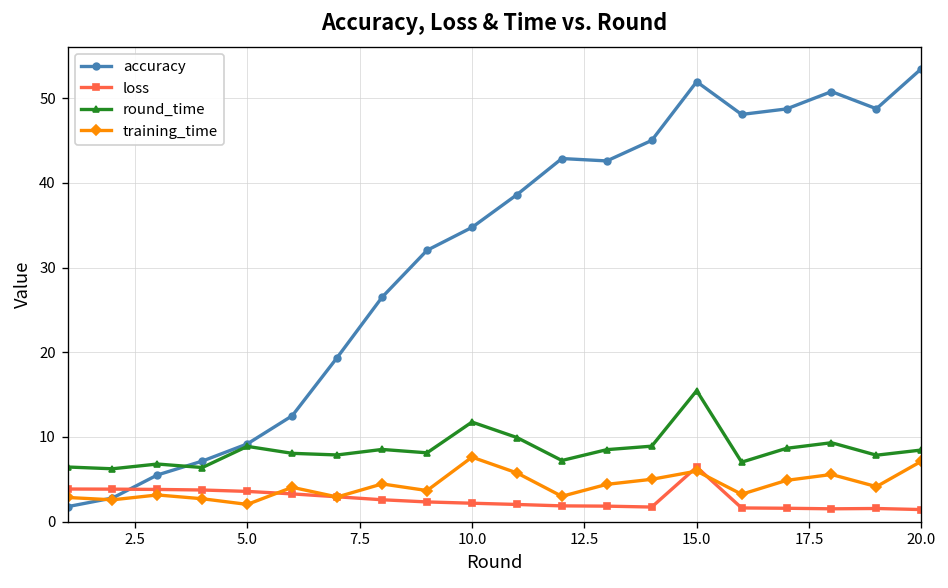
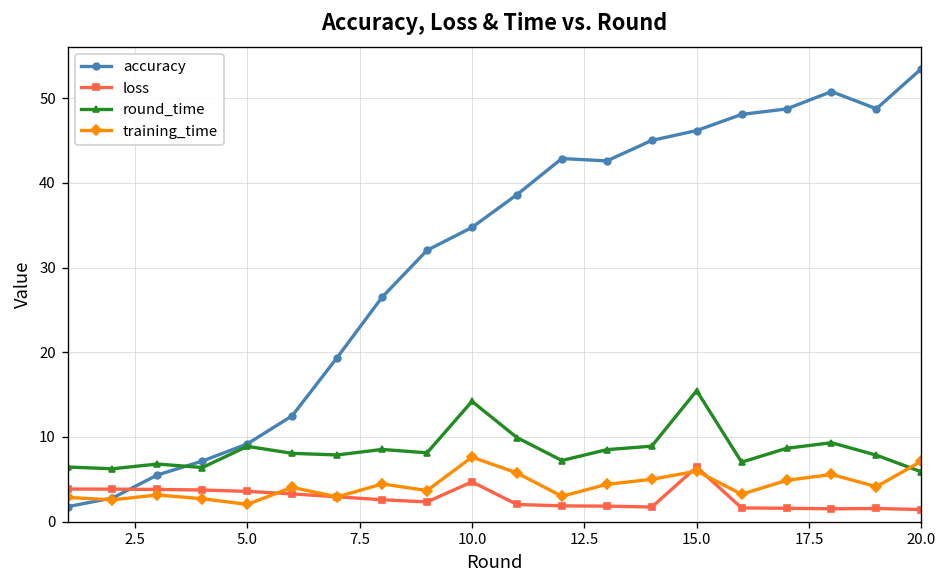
loss, 10.0: 2 -> 5
round_time, 10.0: 12 -> 14
accuracy, 15.0: 52 -> 46
round_time, 20.0: 8 -> 6
